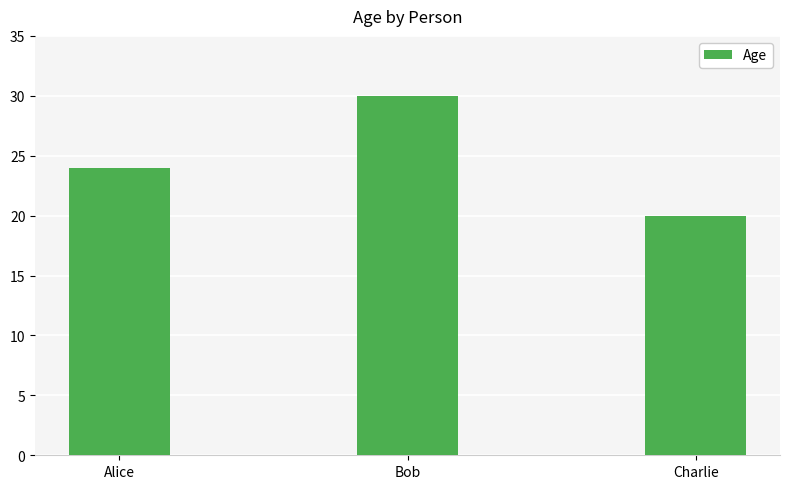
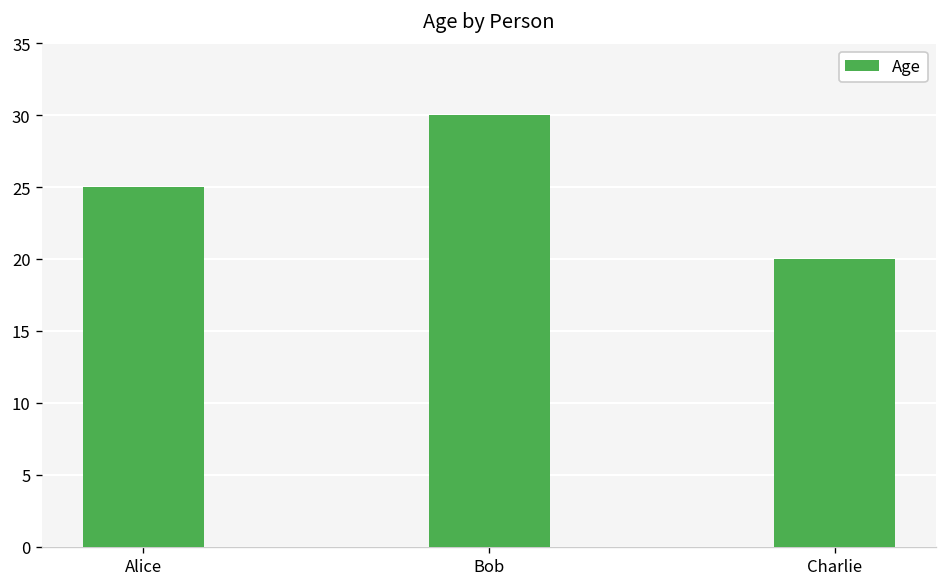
Alice: 24 -> 25
